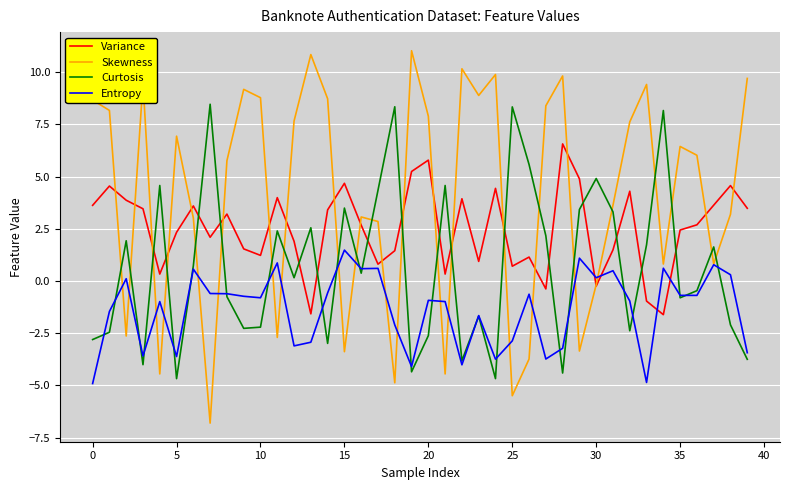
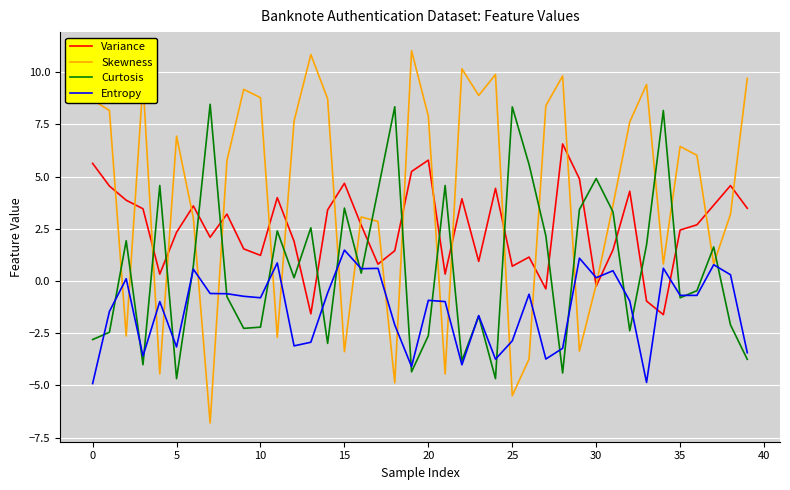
Variance, 0: 3.6 -> 5.6
Entropy, 5: -3.6 -> -3.2
